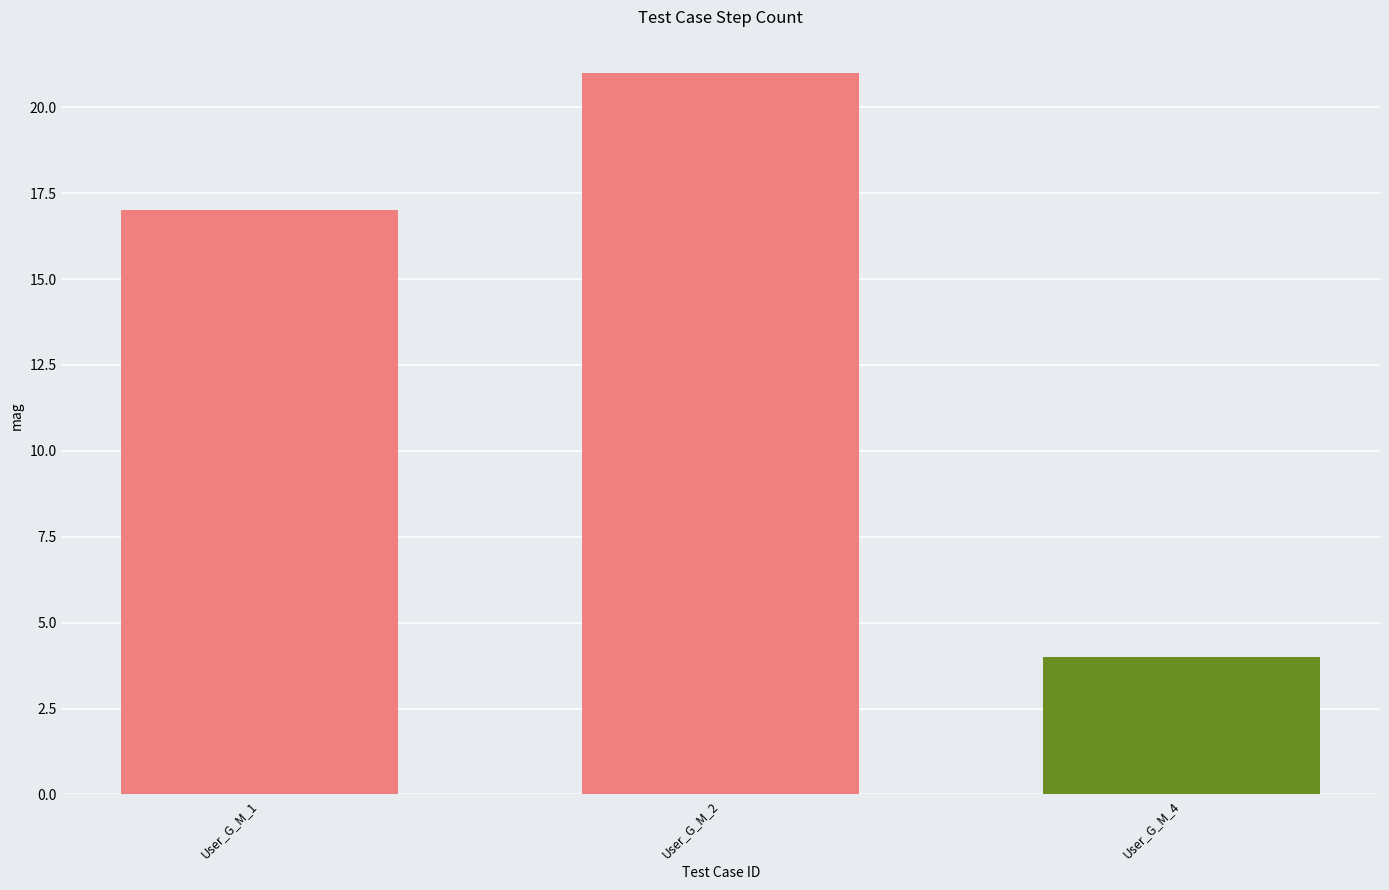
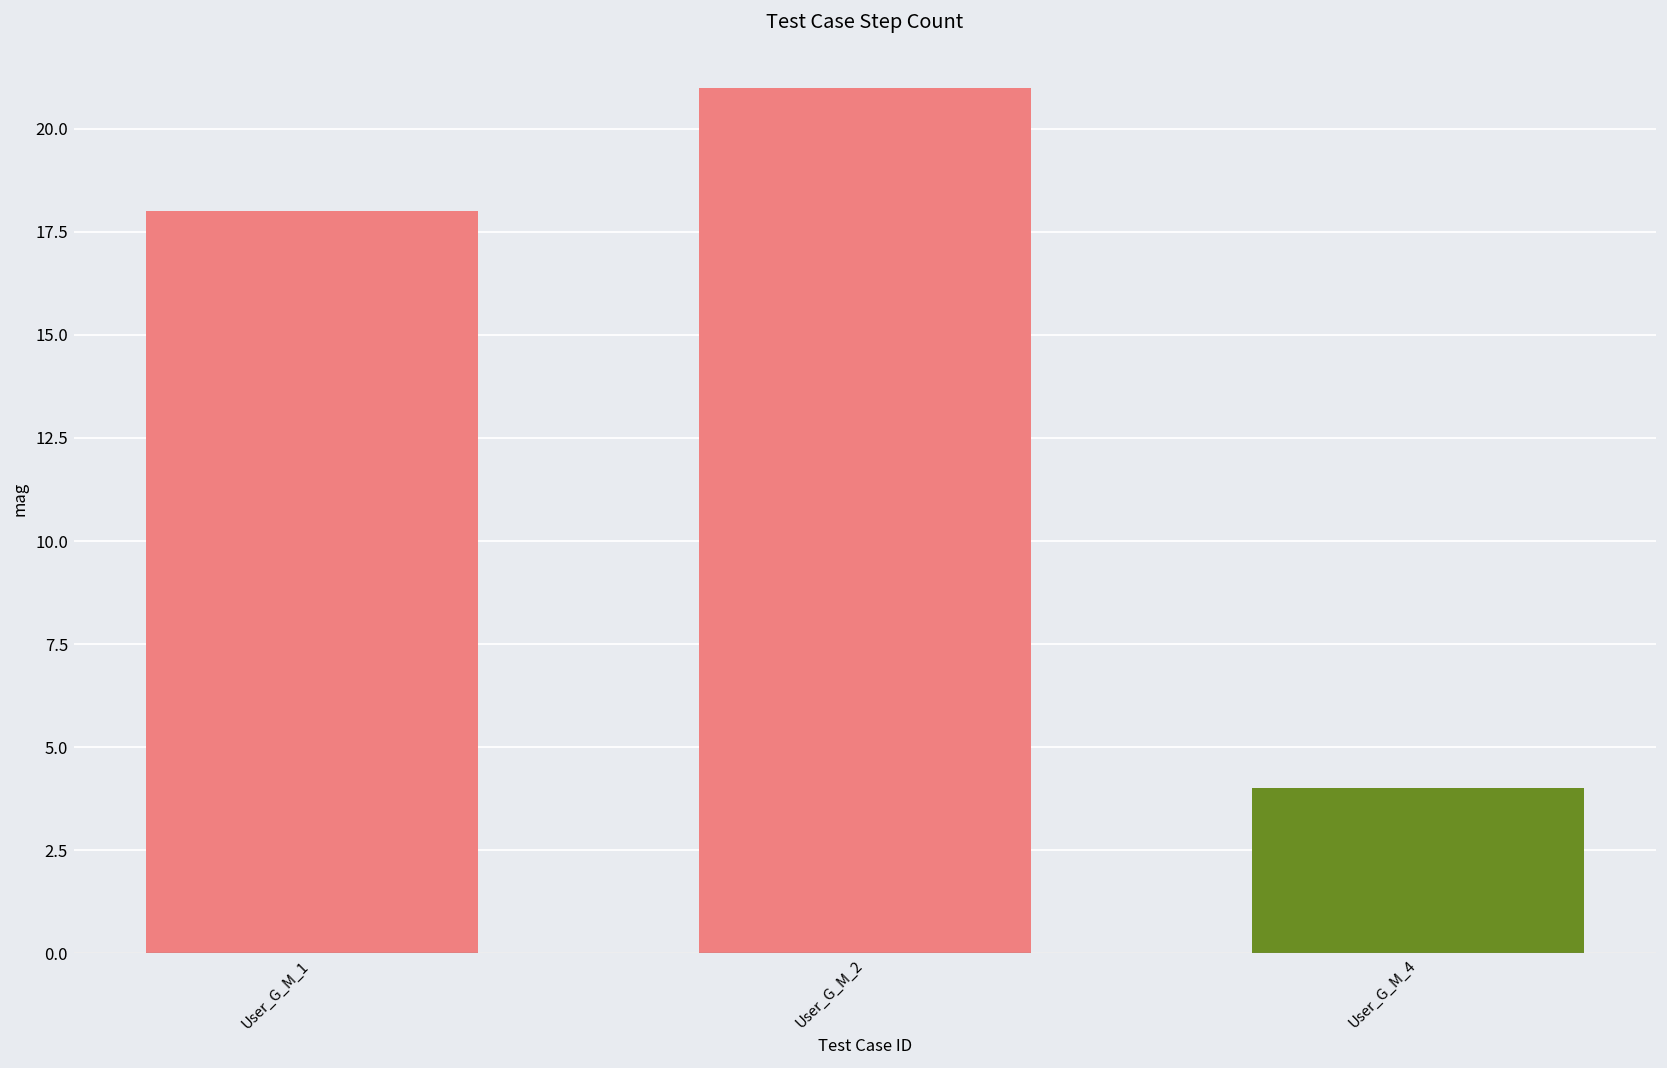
User_G_M_1: 17 -> 18
